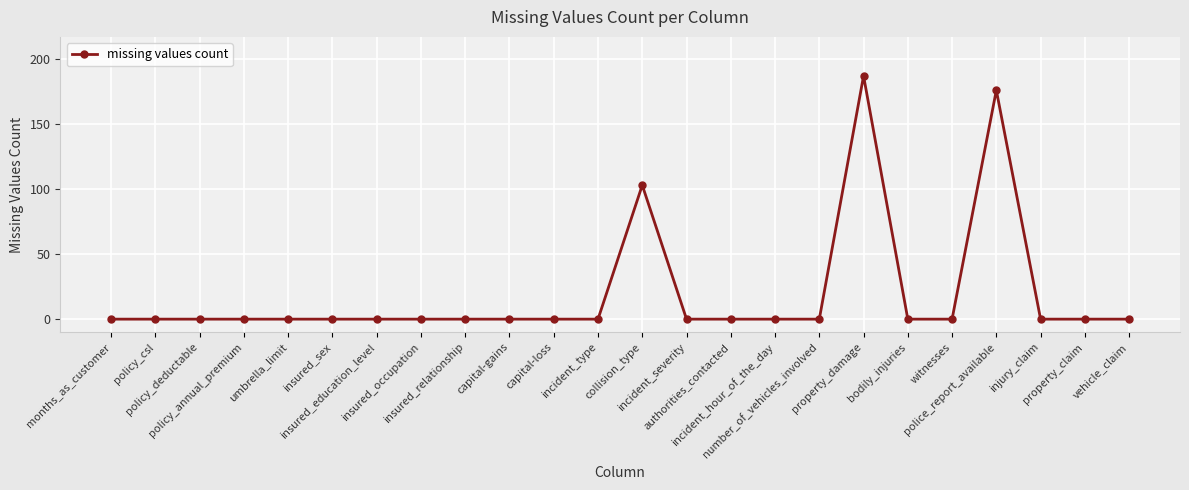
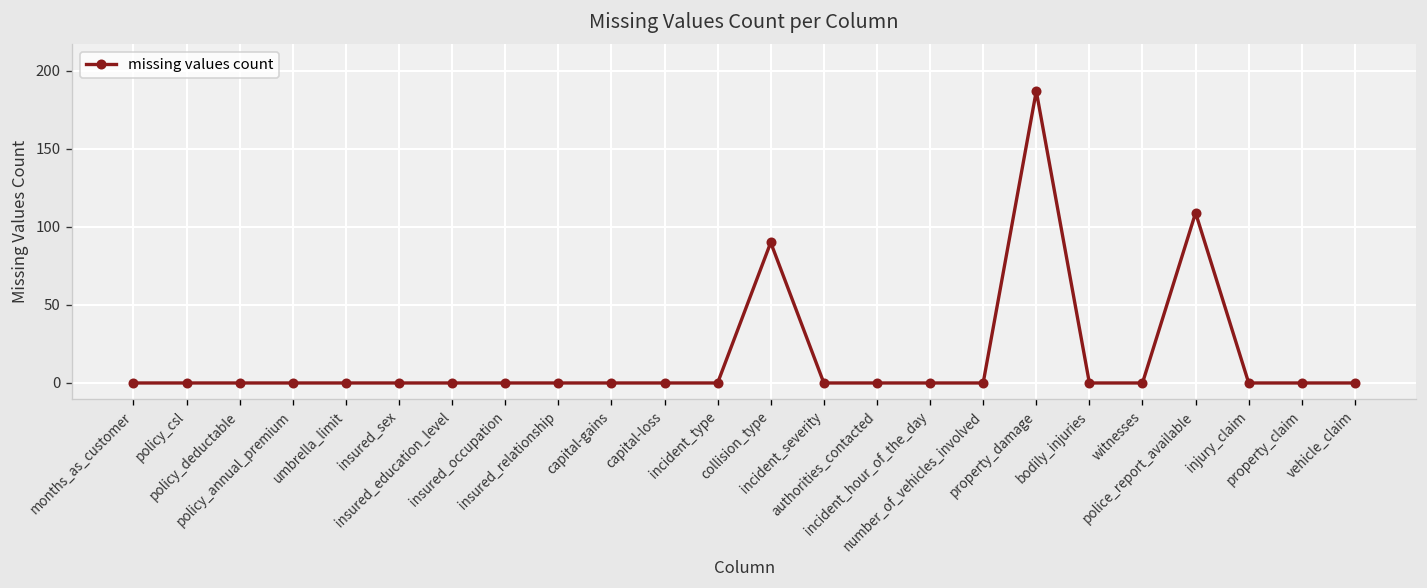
collision_type: 103 -> 90
police_report_available: 176 -> 109
